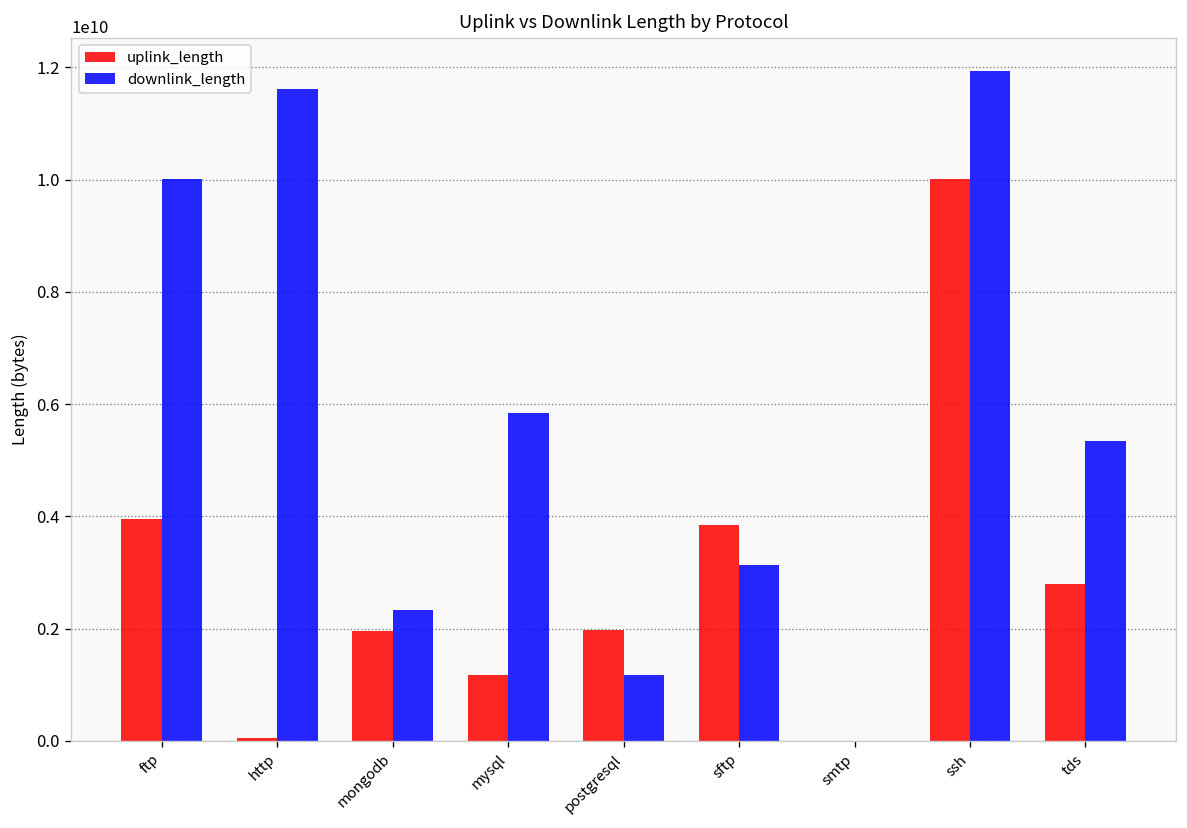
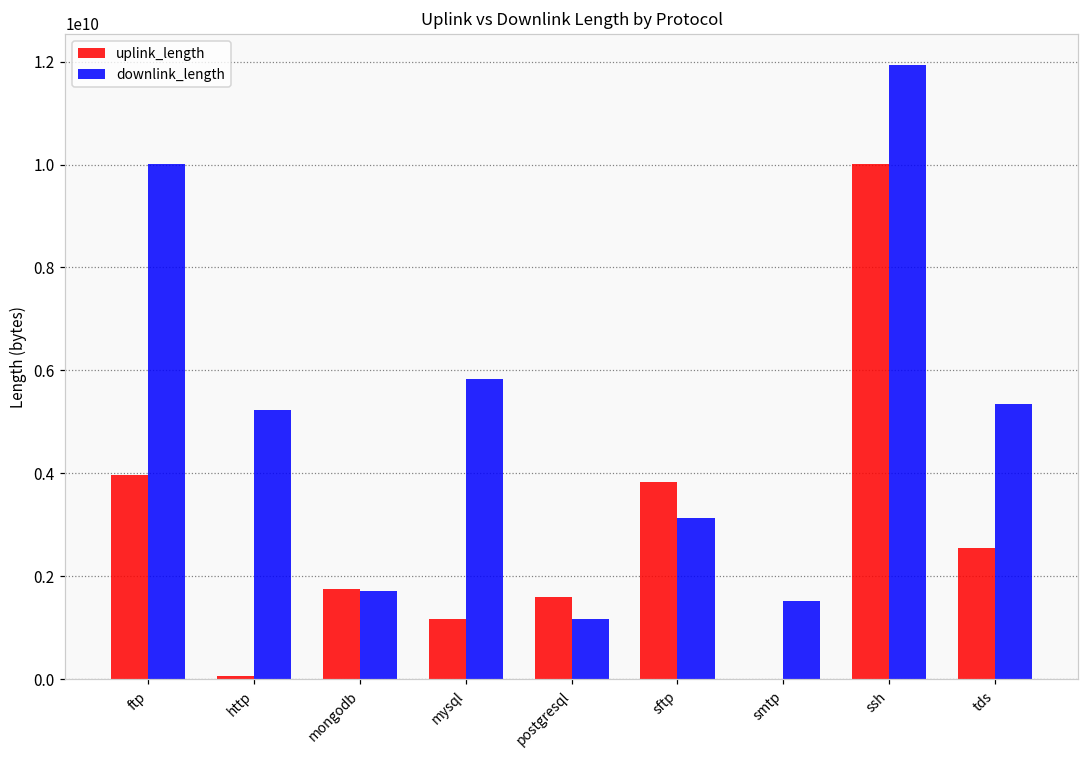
downlink_length, http: 11600000000 -> 5200000000
uplink_length, mongodb: 2000000000 -> 1800000000
downlink_length, mongodb: 2300000000 -> 1700000000
uplink_length, postgresql: 2000000000 -> 1600000000
downlink_length, smtp: 0 -> 1500000000
uplink_length, tds: 2800000000 -> 2600000000
